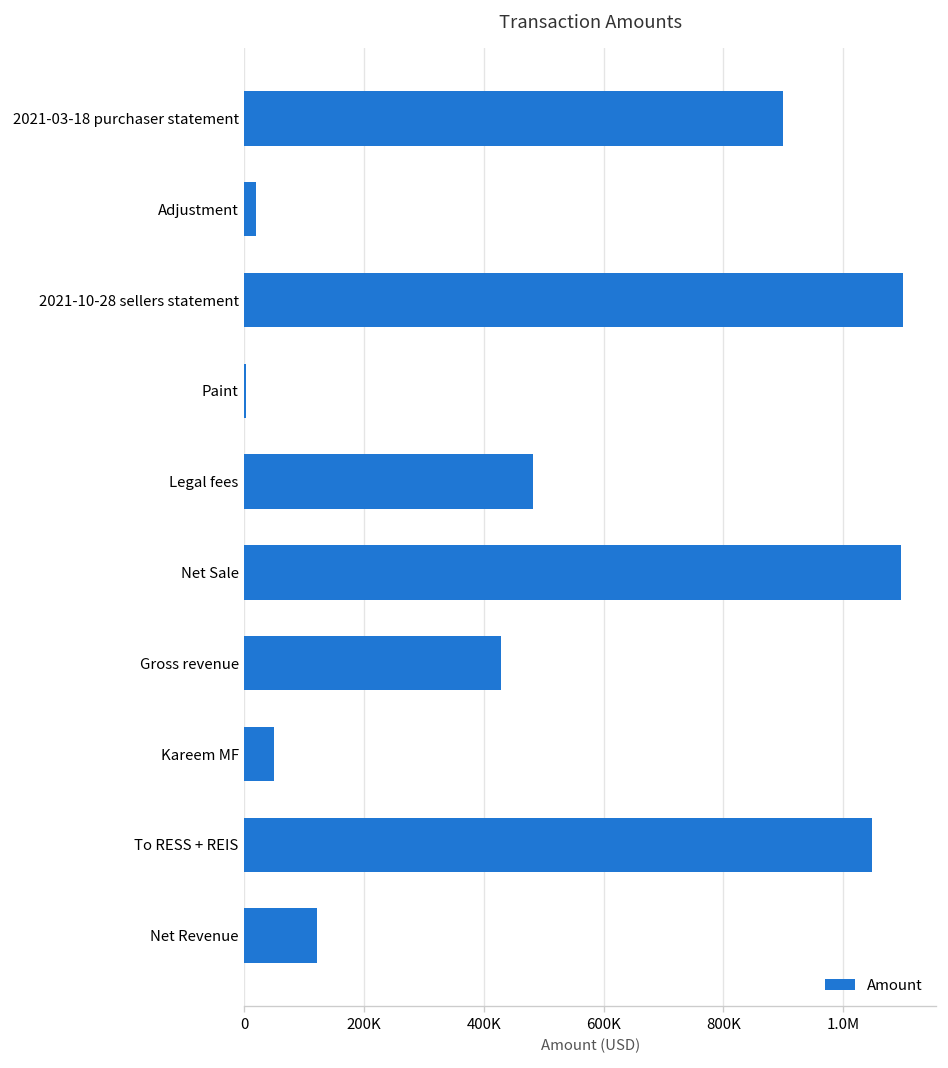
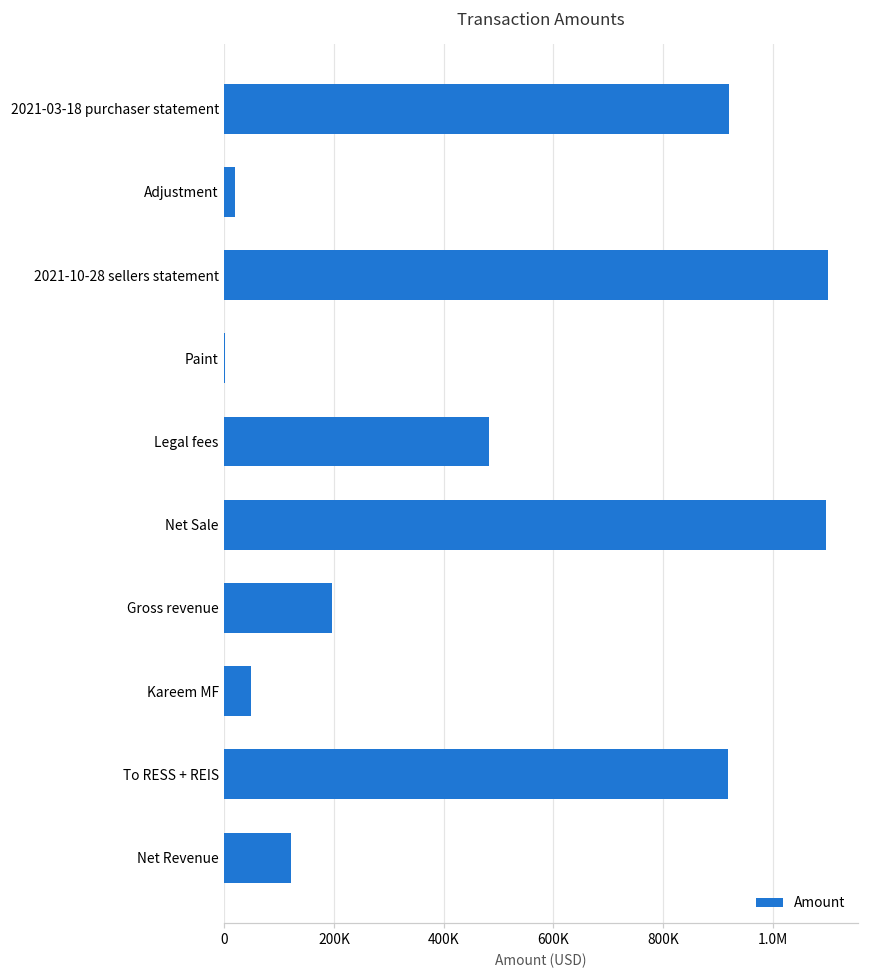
2021-03-18 purchaser statement: 900000 -> 920000
Gross revenue: 430000 -> 200000
To RESS + REIS: 1050000 -> 920000
